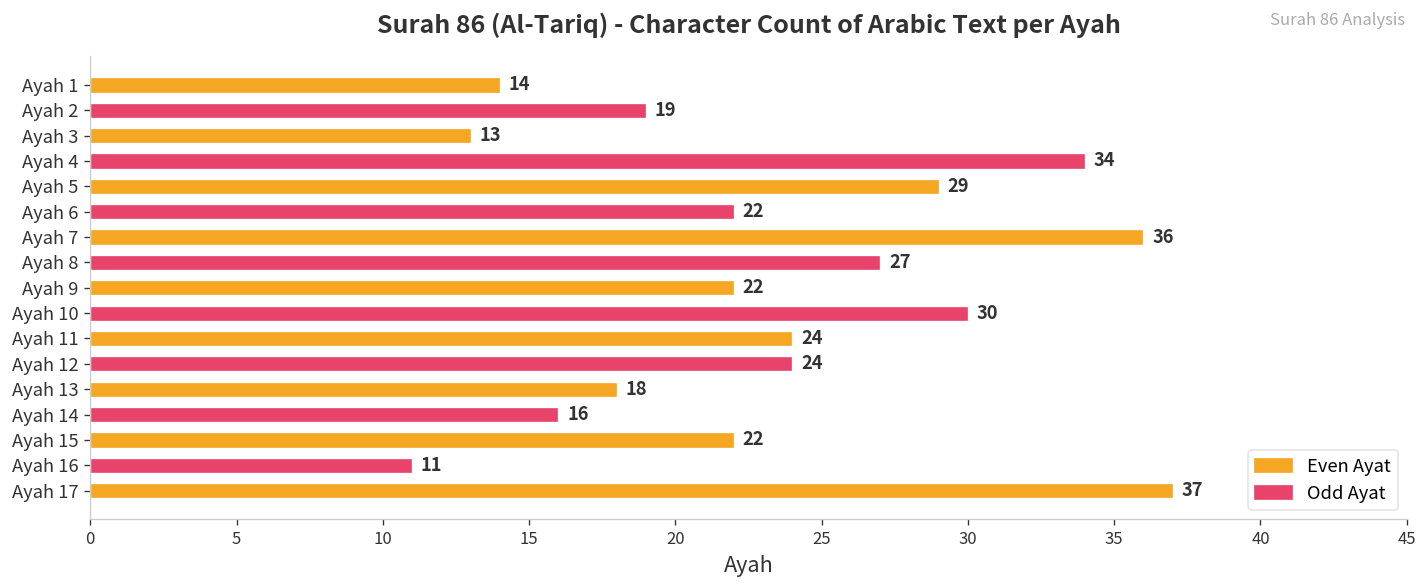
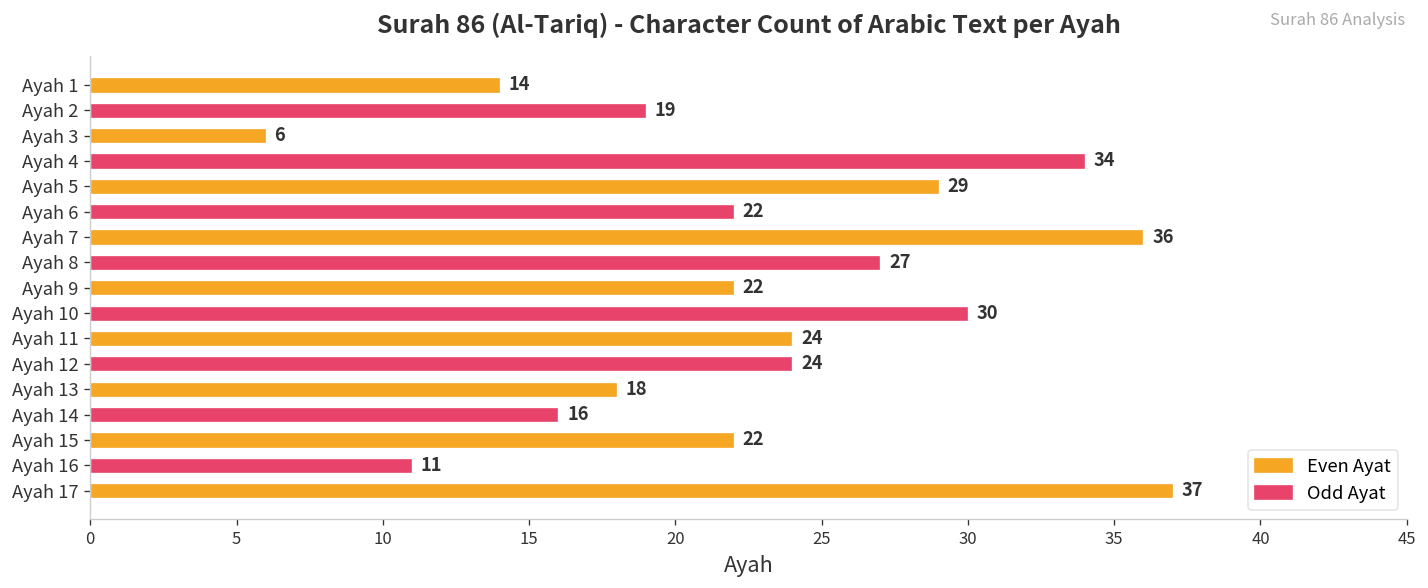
Ayah 3: 13 -> 6
